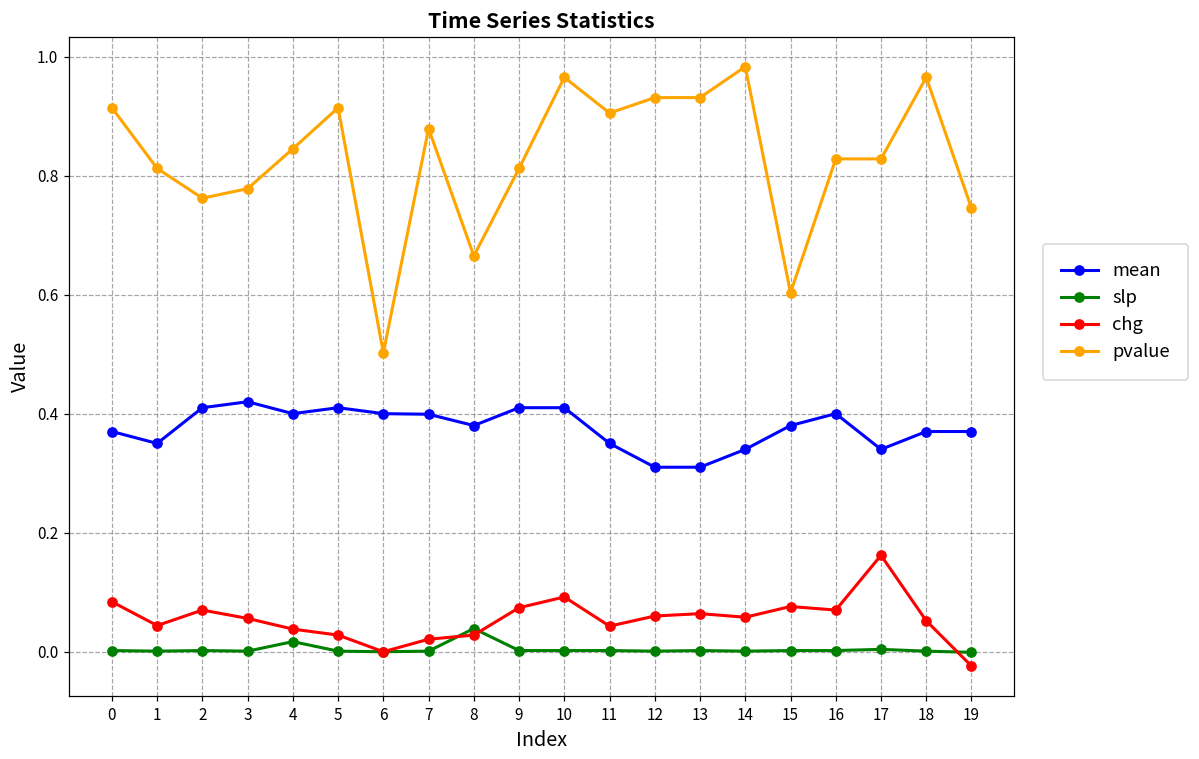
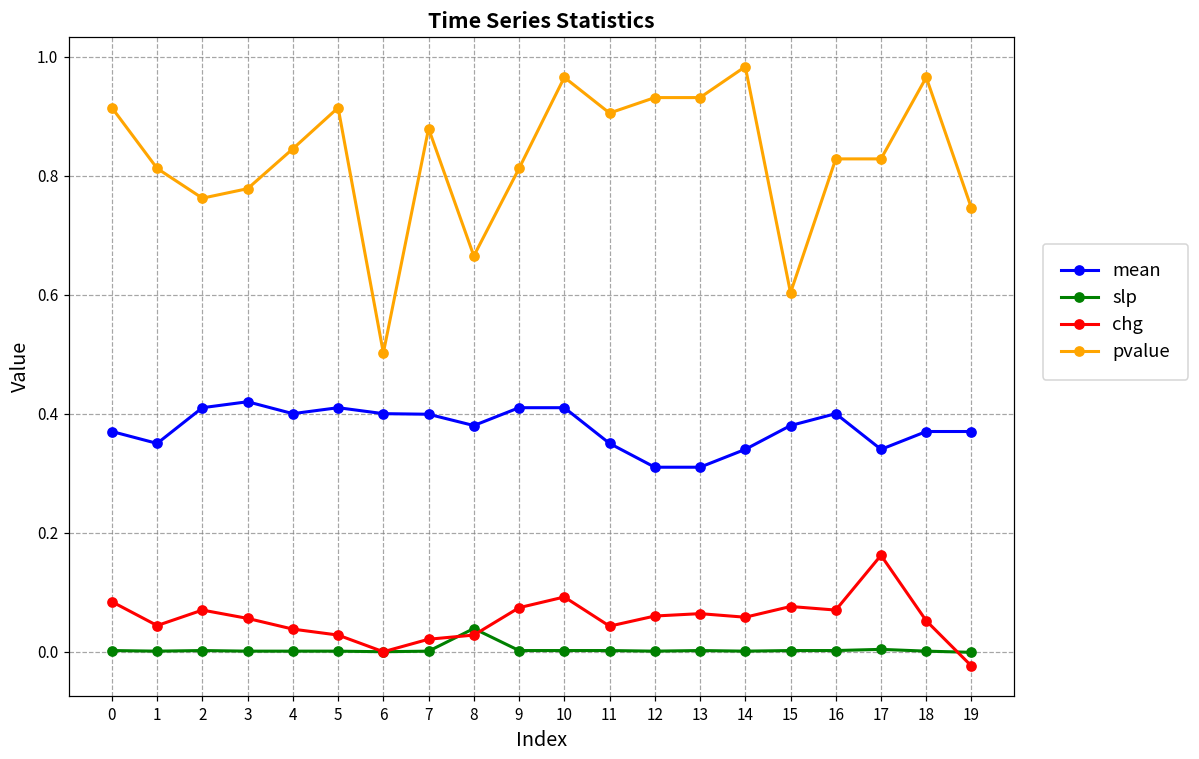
slp, 4: 0.02 -> 0.00
